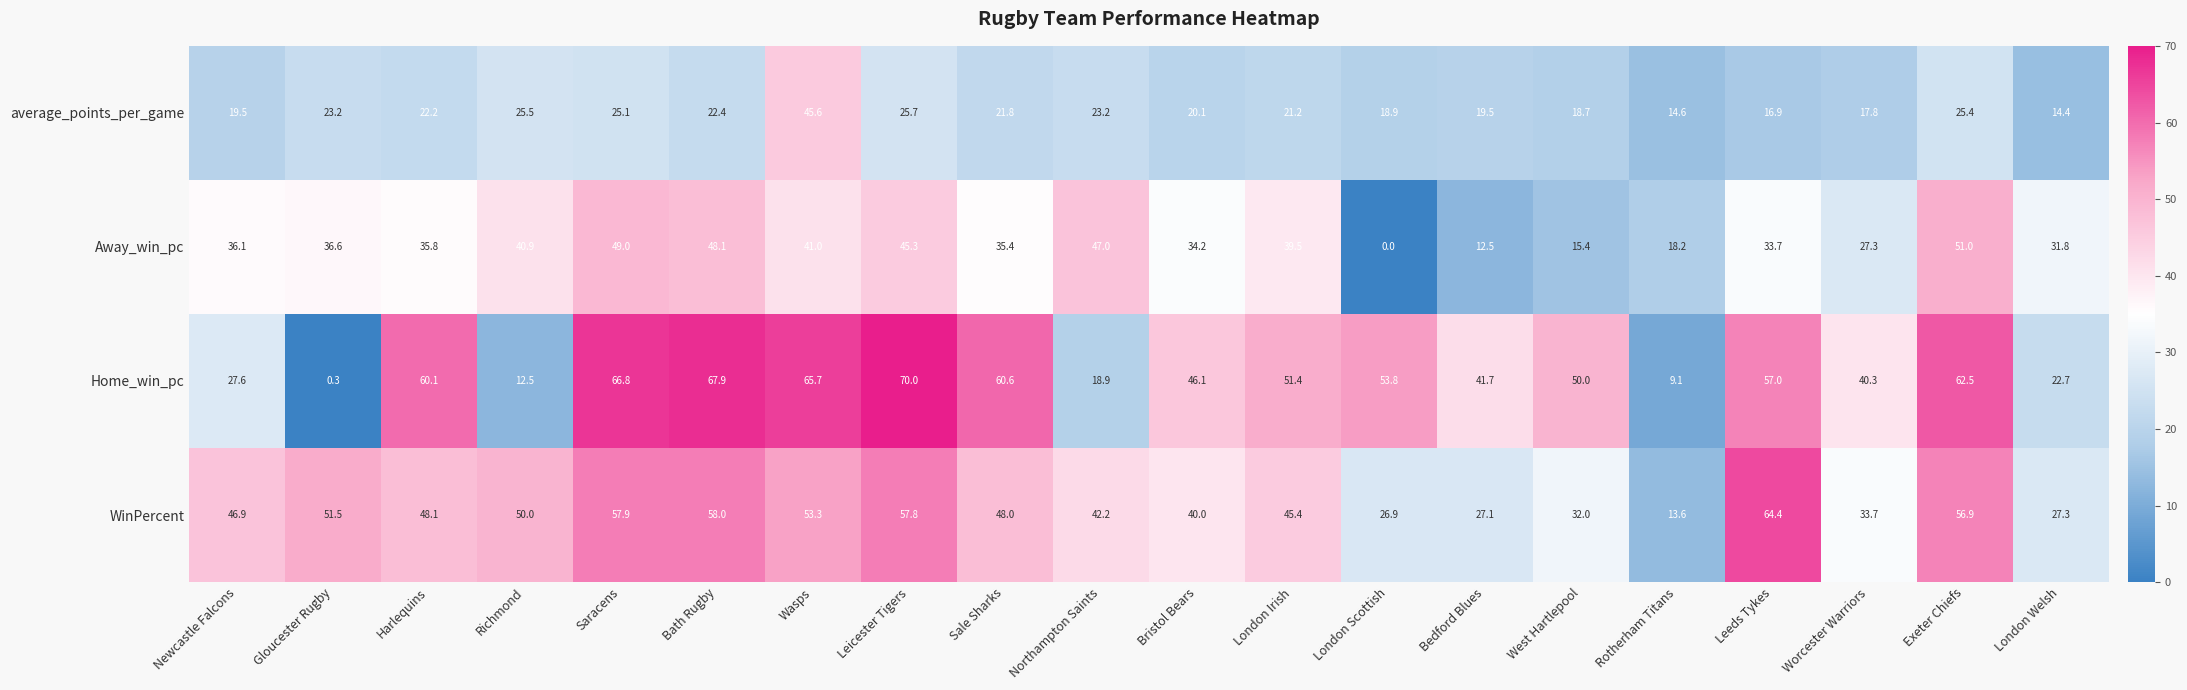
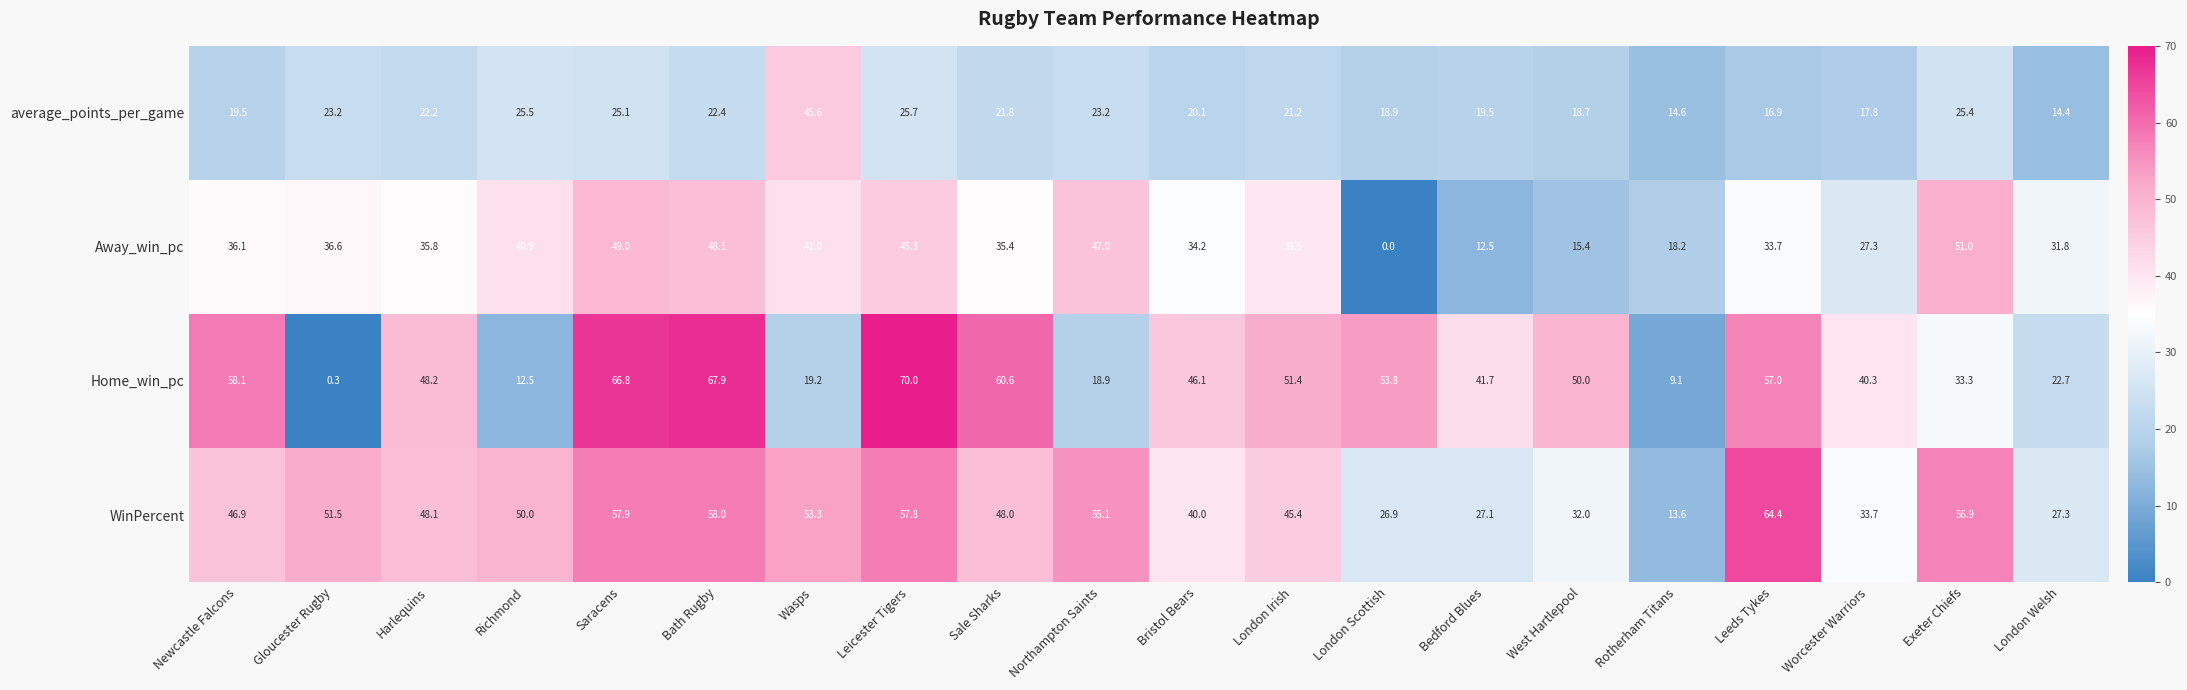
Home_win_pc, Newcastle Falcons: 27.6 -> 58.1
Home_win_pc, Harlequins: 60.1 -> 48.2
Home_win_pc, Wasps: 65.7 -> 19.2
Home_win_pc, Exeter Chiefs: 62.5 -> 33.3
WinPercent, Northampton Saints: 42.2 -> 55.1
